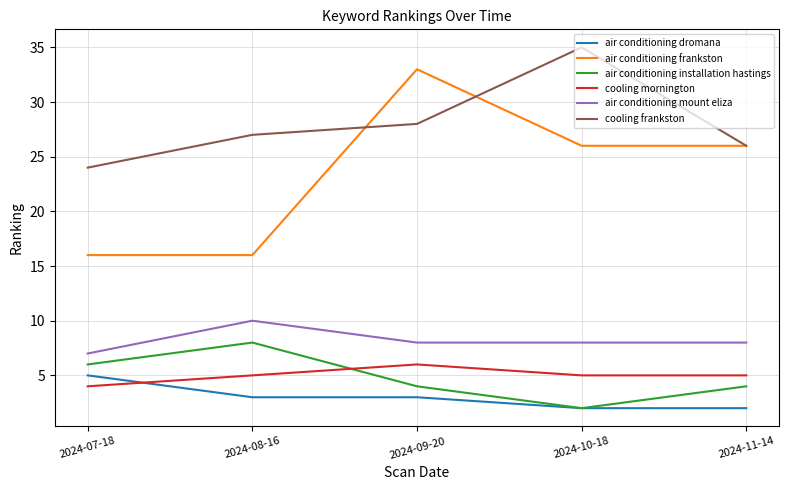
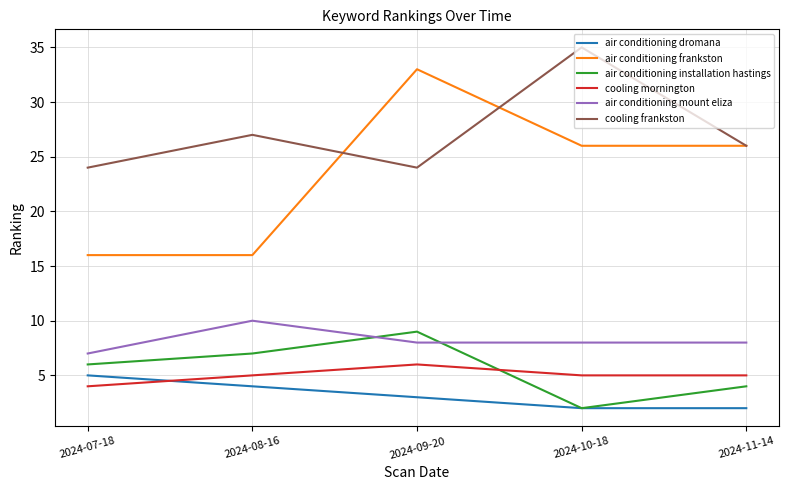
air conditioning dromana, 2024-08-16: 3 -> 4
air conditioning installation hastings, 2024-08-16: 8 -> 7
air conditioning installation hastings, 2024-09-20: 4 -> 9
cooling frankston, 2024-09-20: 28 -> 24
